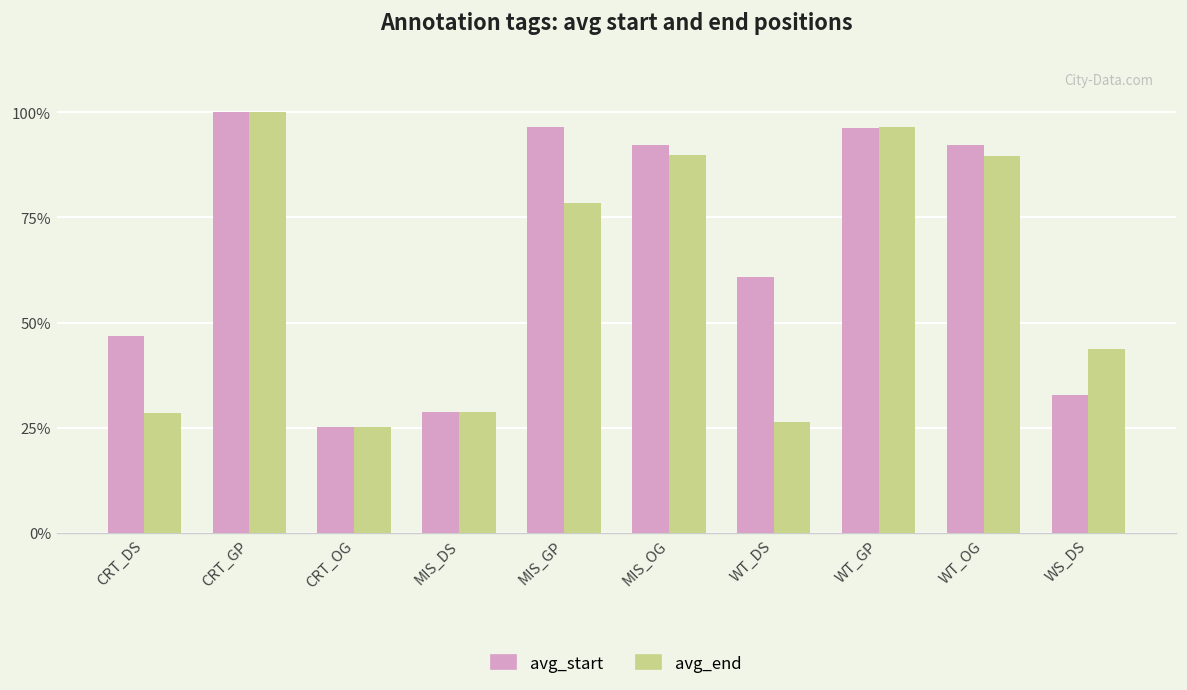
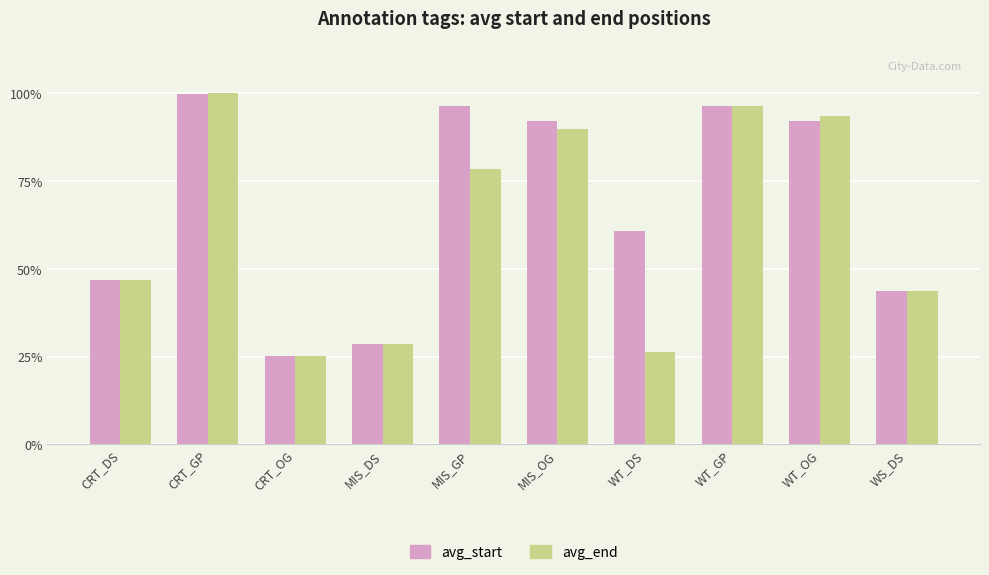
avg_end, CRT_DS: 29% -> 47%
avg_end, WT_OG: 90% -> 94%
avg_start, WS_DS: 33% -> 44%
